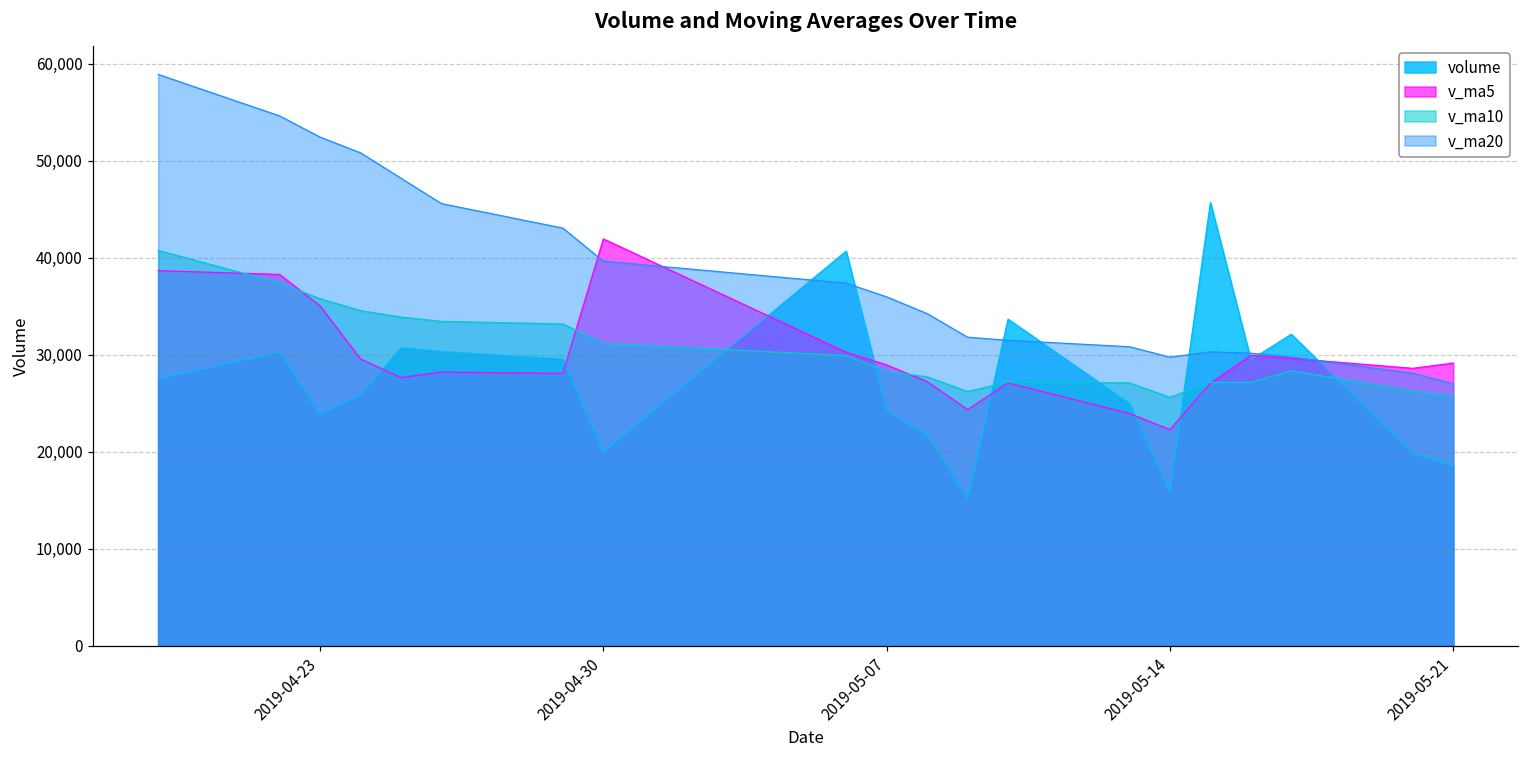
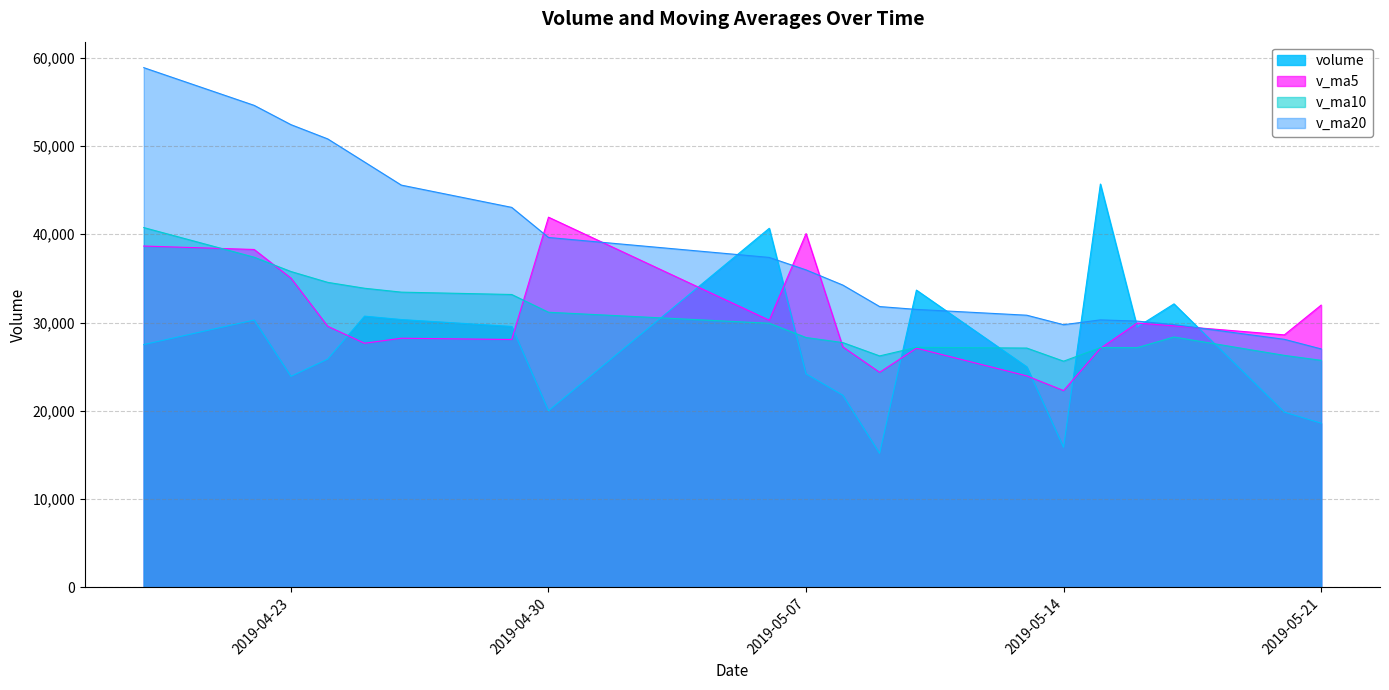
v_ma5, 2019-05-07: 29,000 -> 40,000
v_ma5, 2019-05-21: 29,000 -> 32,000
